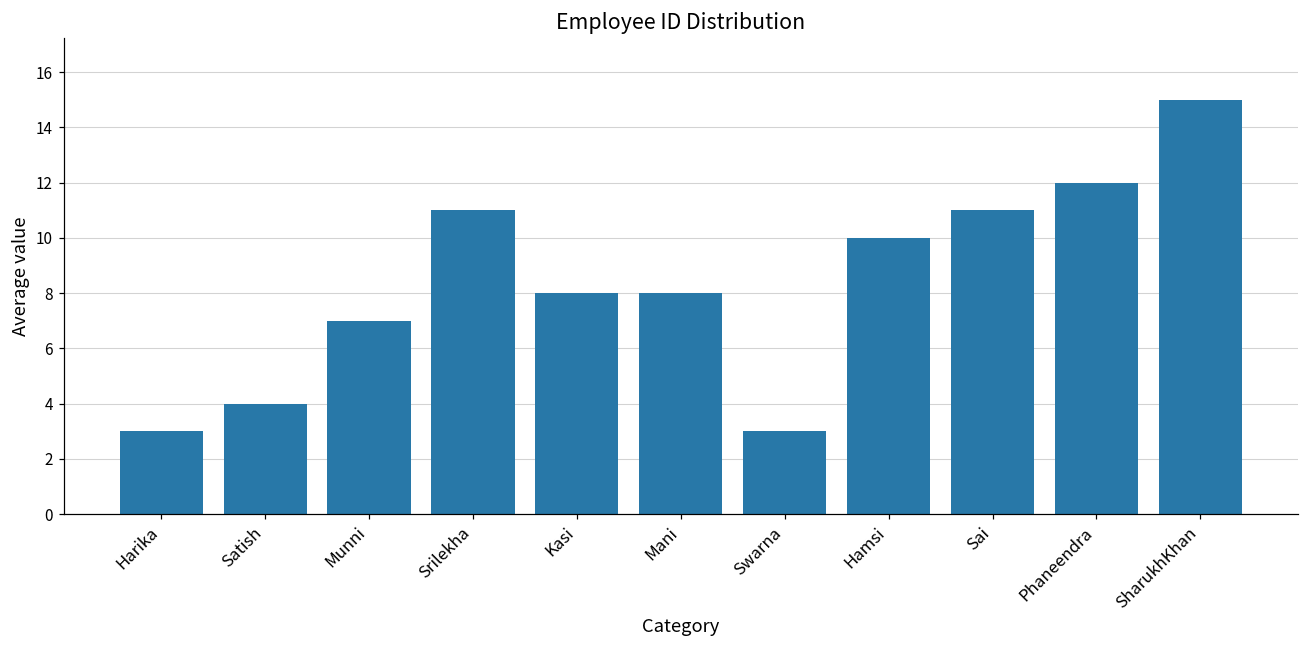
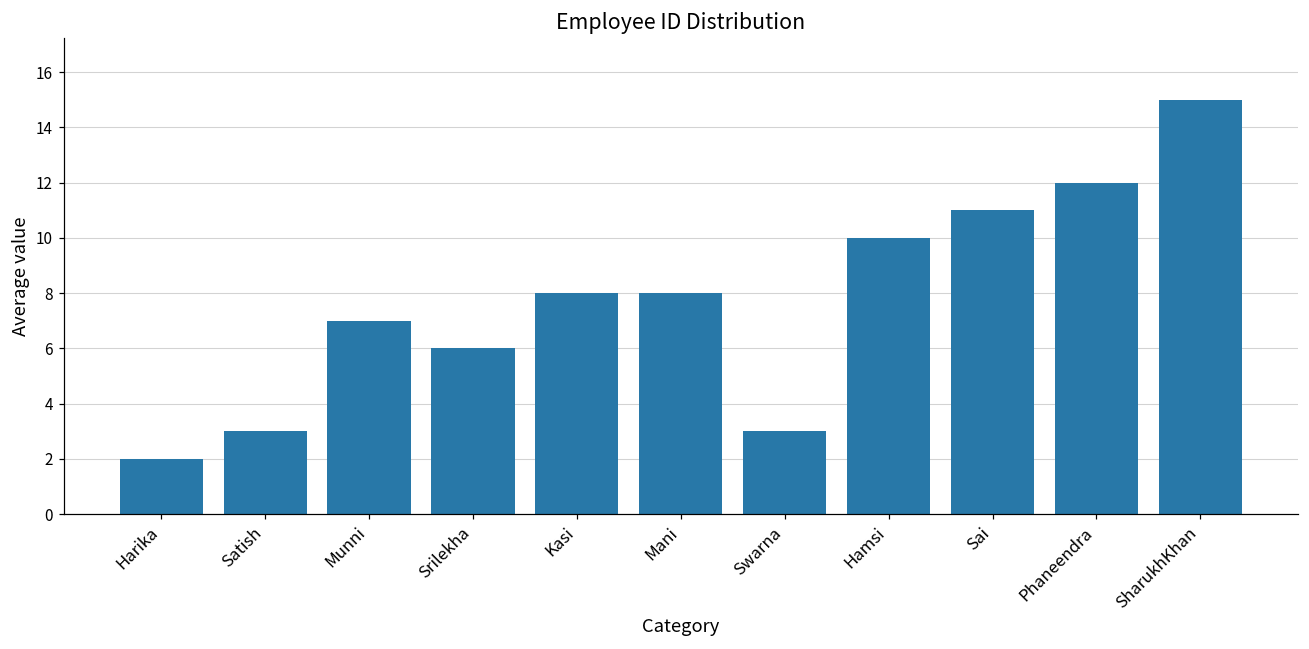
Harika: 3 -> 2
Satish: 4 -> 3
Srilekha: 11 -> 6
